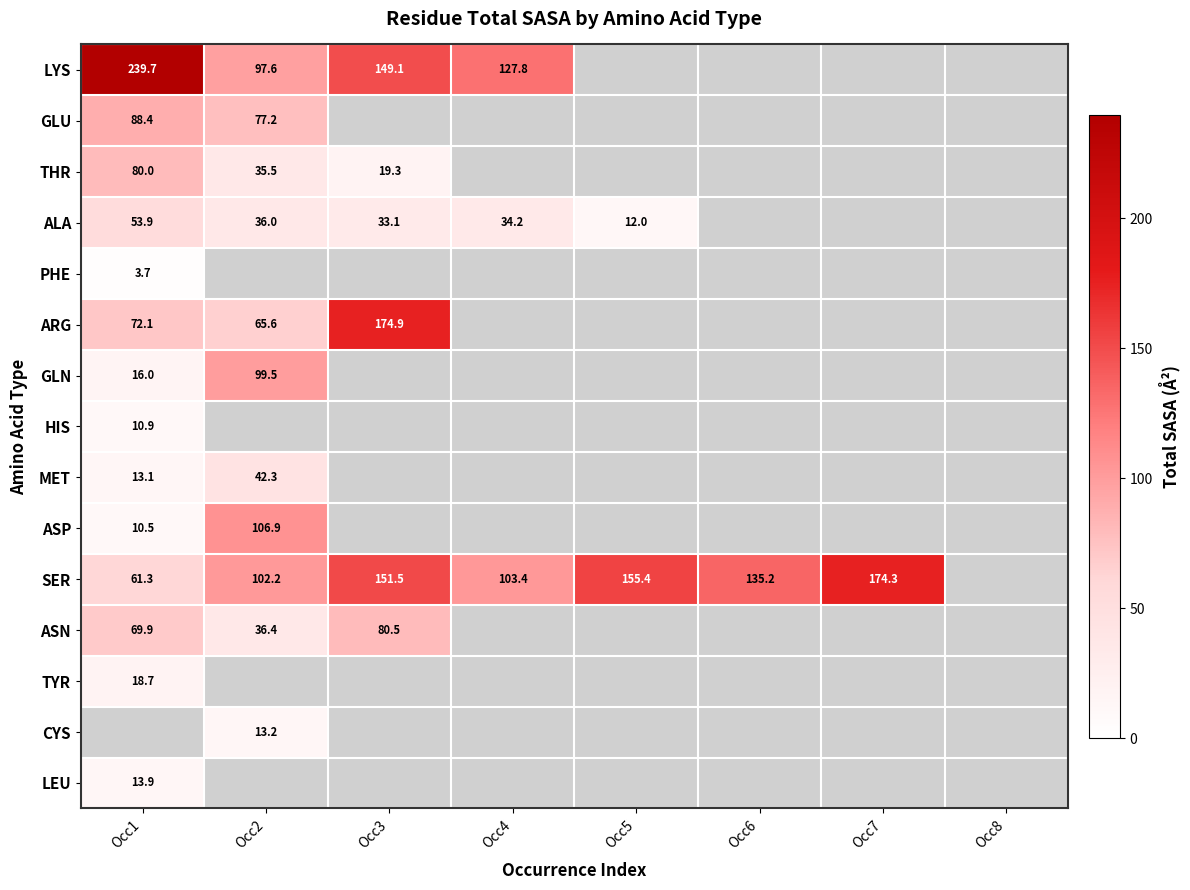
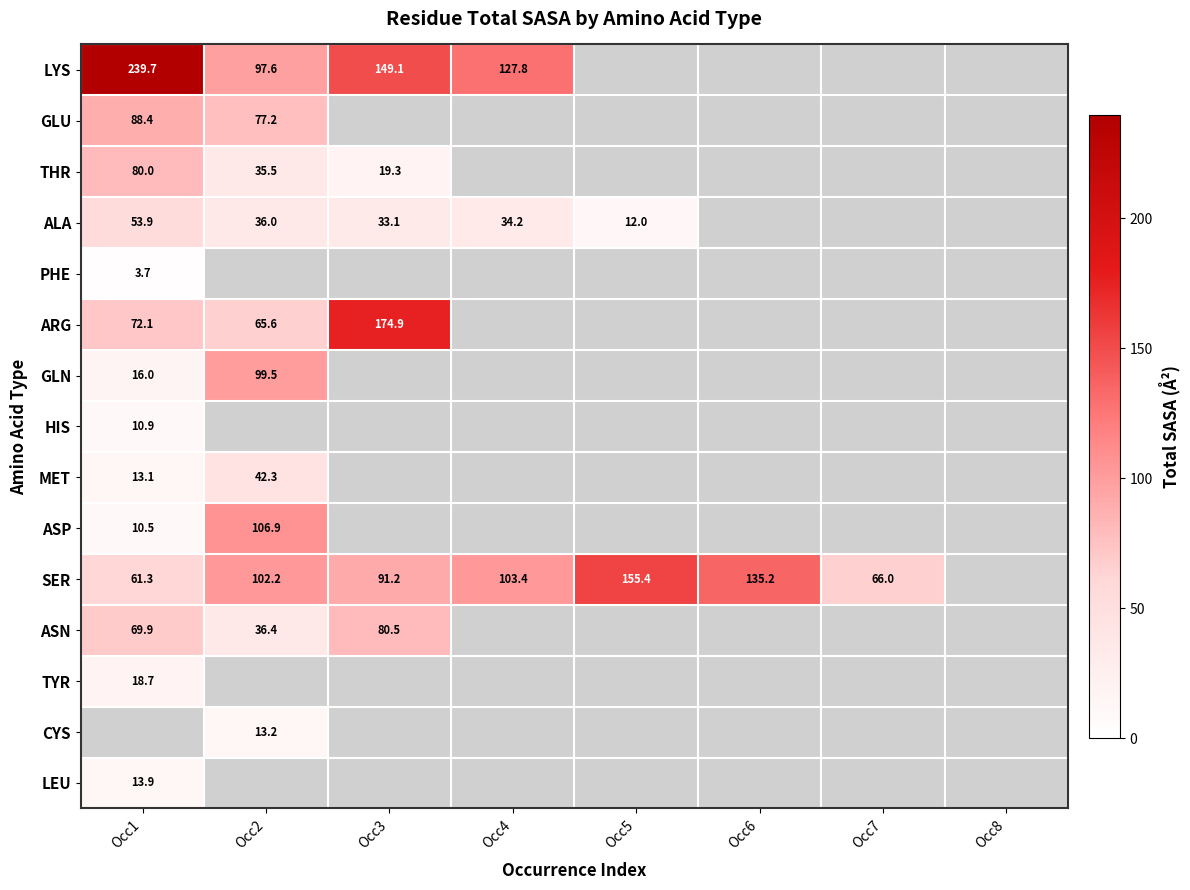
SER, Occ3: 151.5 -> 91.2
SER, Occ7: 174.3 -> 66.0
